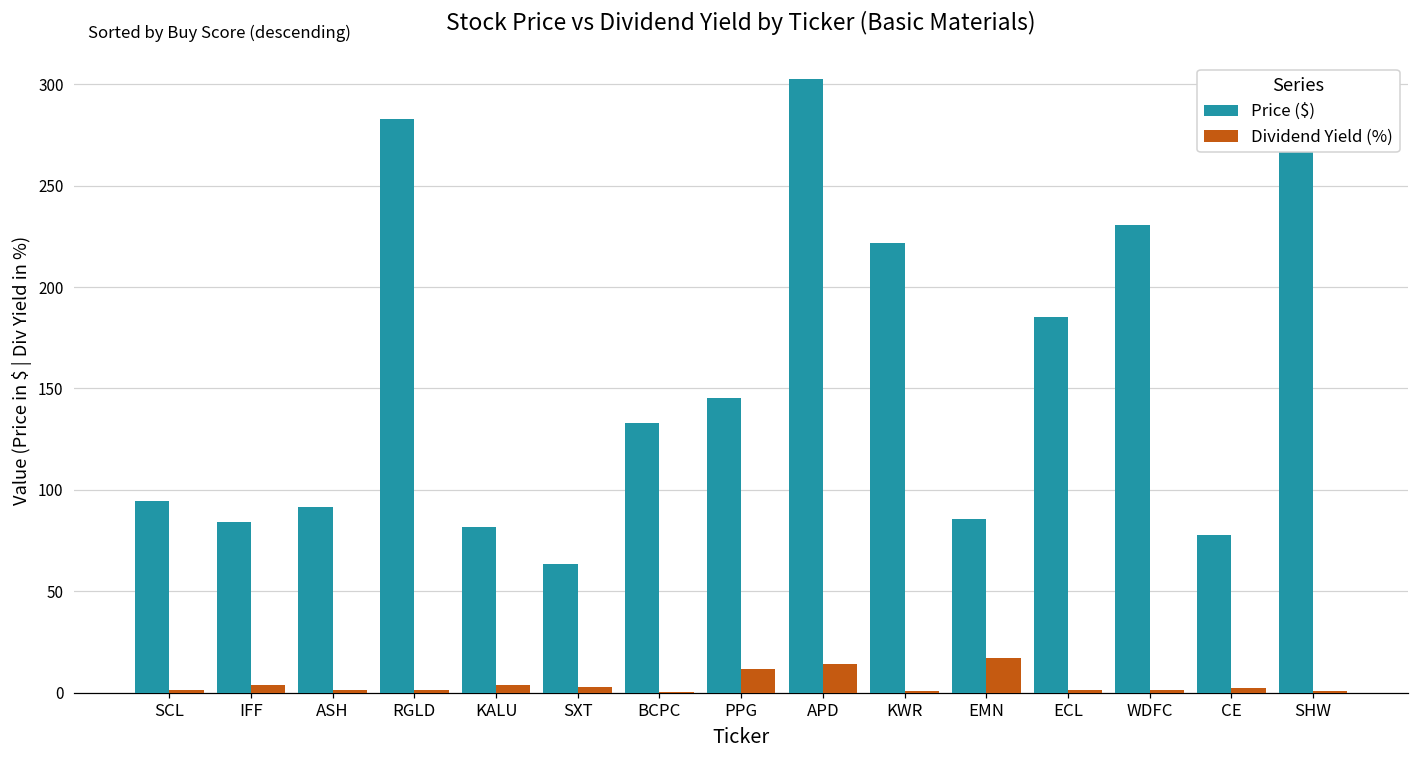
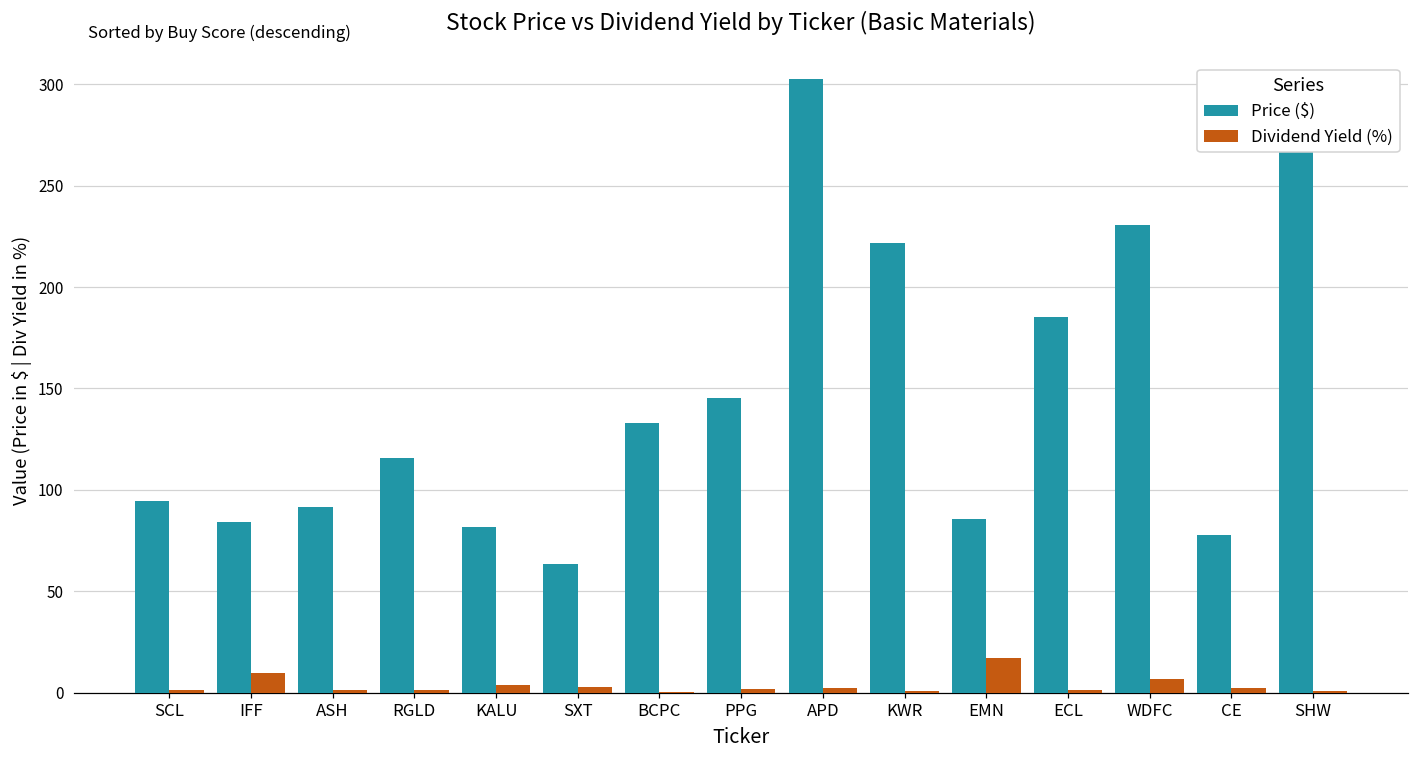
Dividend Yield (%), IFF: 4 -> 9
Price ($), RGLD: 283 -> 116
Dividend Yield (%), PPG: 12 -> 2
Dividend Yield (%), APD: 14 -> 2
Dividend Yield (%), WDFC: 1 -> 7
